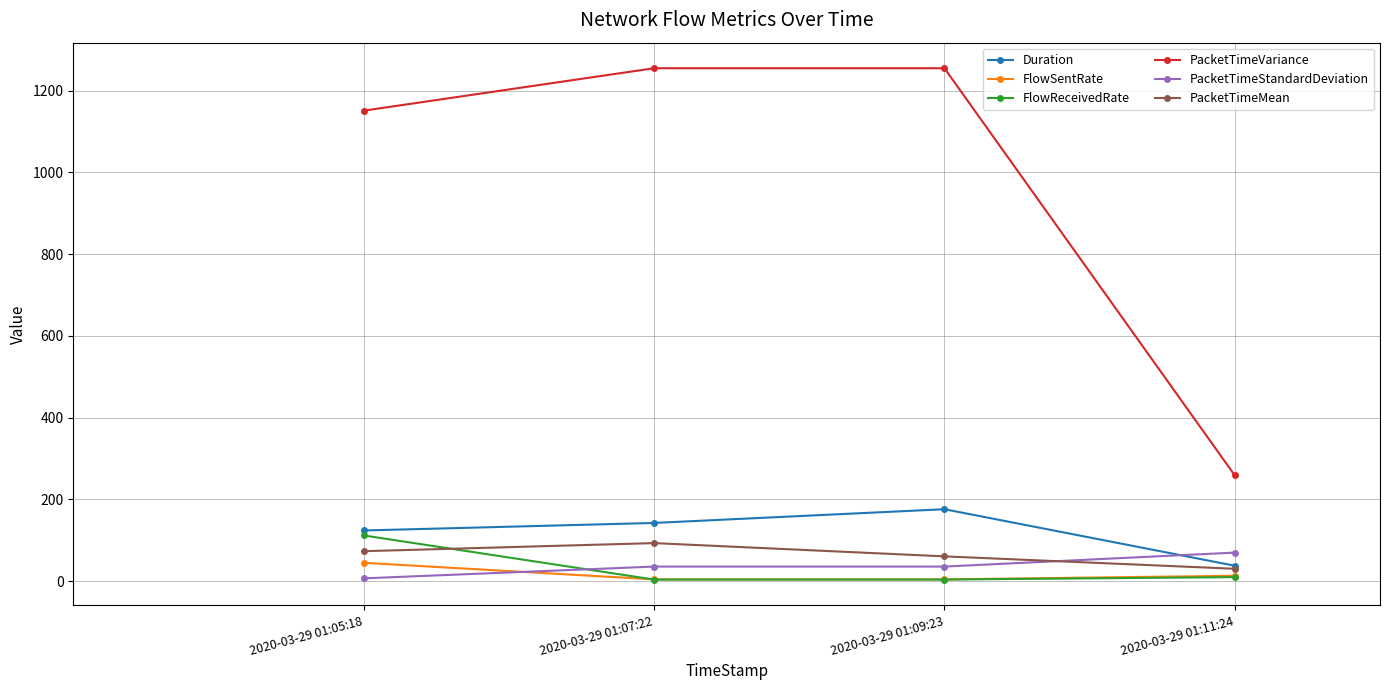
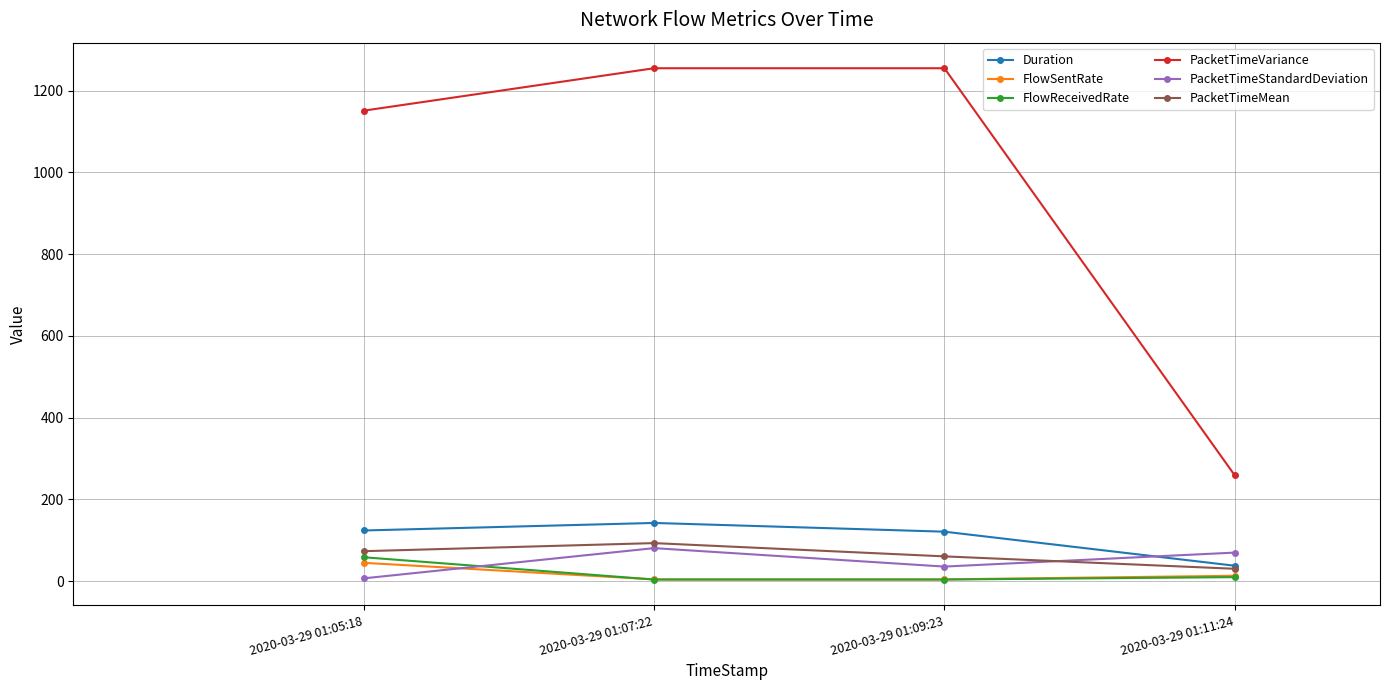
FlowReceivedRate, 2020-03-29 01:05:18: 110 -> 60
PacketTimeStandardDeviation, 2020-03-29 01:07:22: 40 -> 80
Duration, 2020-03-29 01:09:23: 180 -> 120
